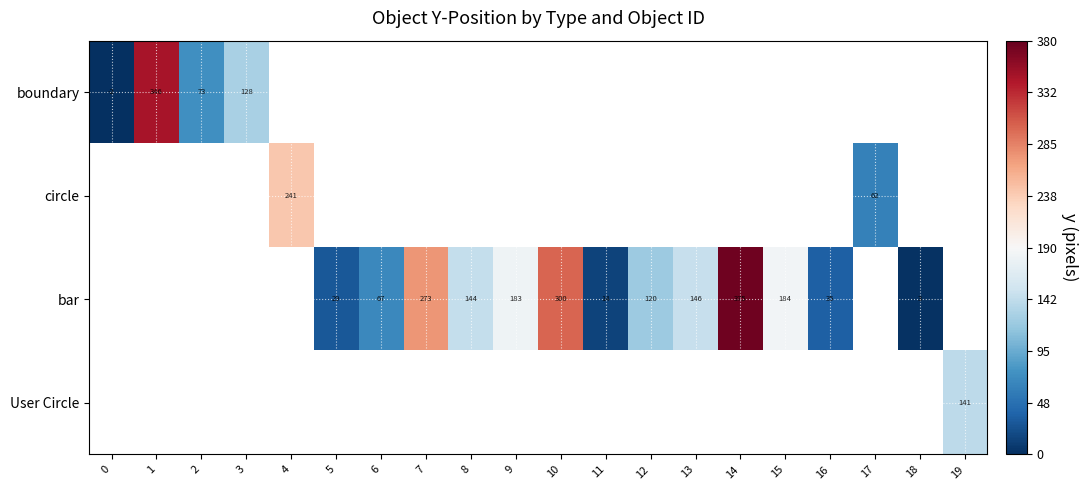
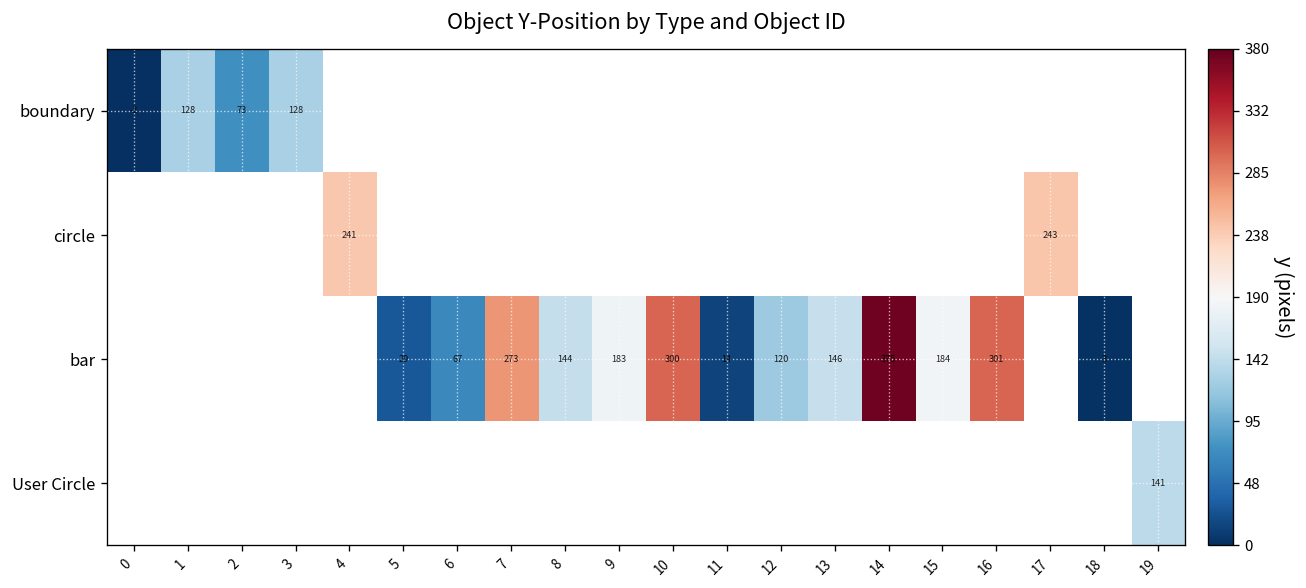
boundary, 1: 346 -> 128
circle, 17: 62 -> 243
bar, 16: 35 -> 301
